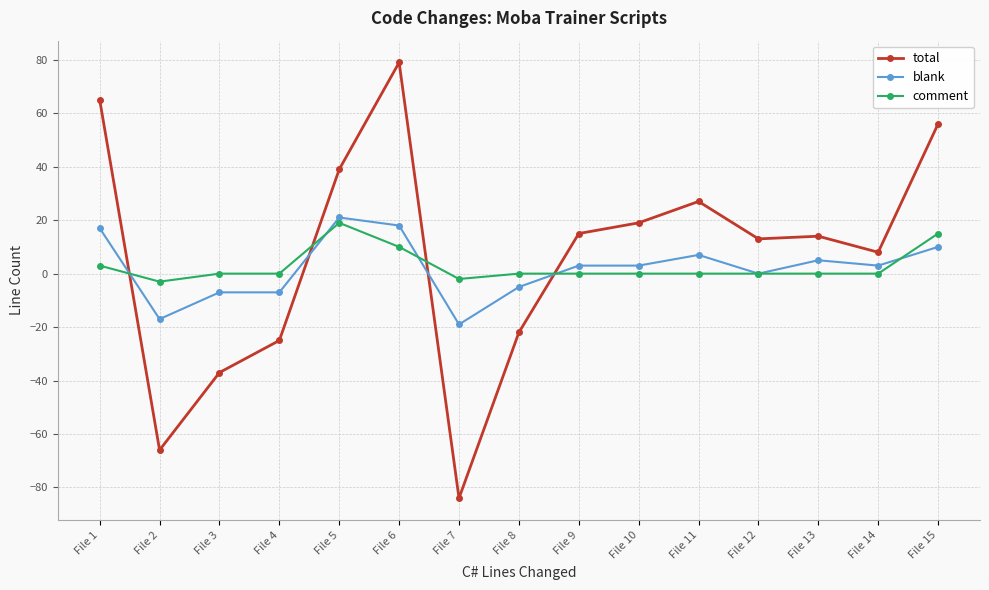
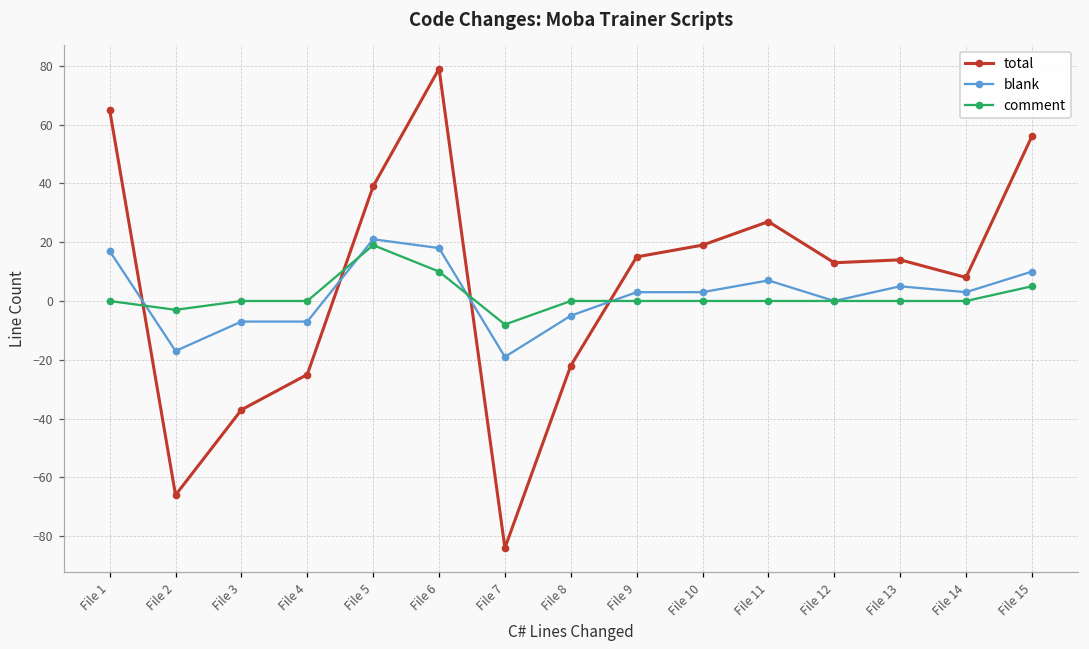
comment, File 1: 3 -> 0
comment, File 7: -2 -> -8
comment, File 15: 15 -> 5
